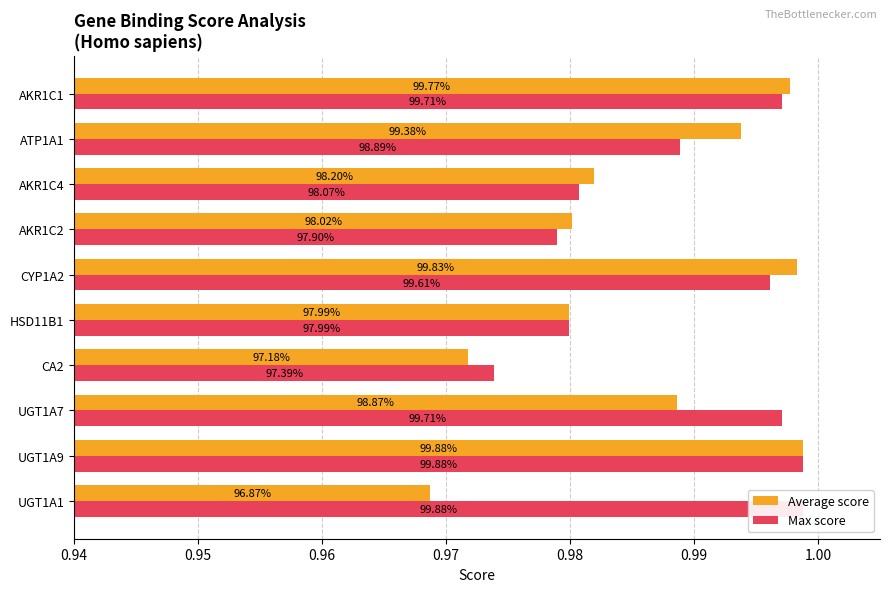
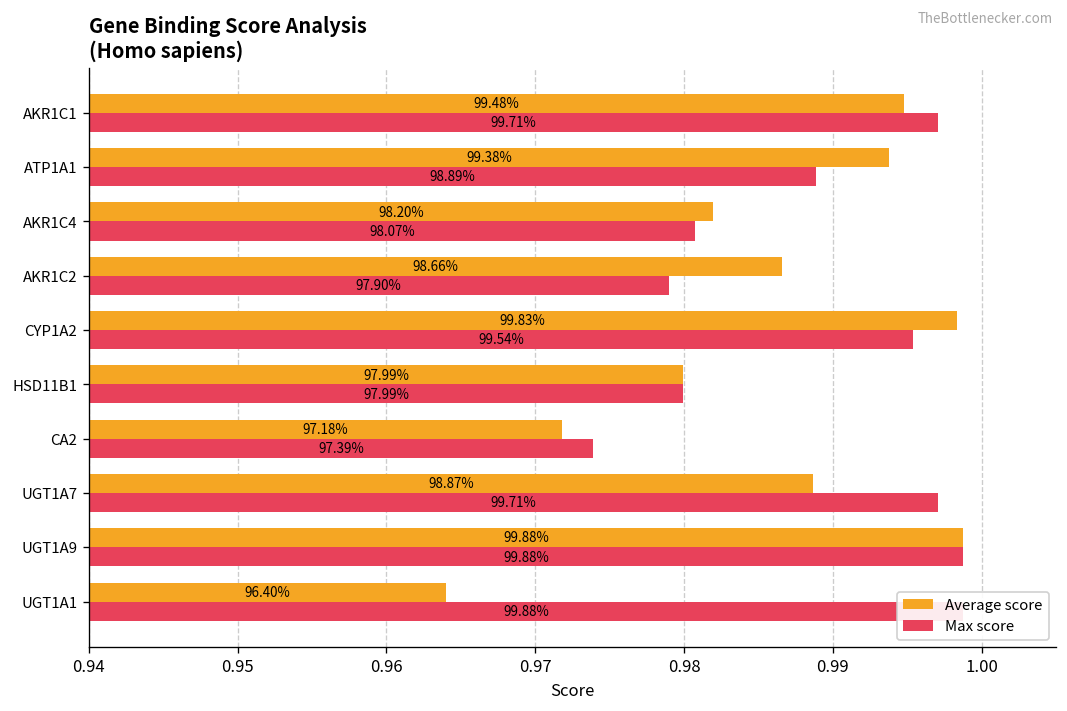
Average score, AKR1C1: 99.77% -> 99.48%
Average score, AKR1C2: 98.02% -> 98.66%
Max score, CYP1A2: 99.61% -> 99.54%
Average score, UGT1A1: 96.87% -> 96.40%
